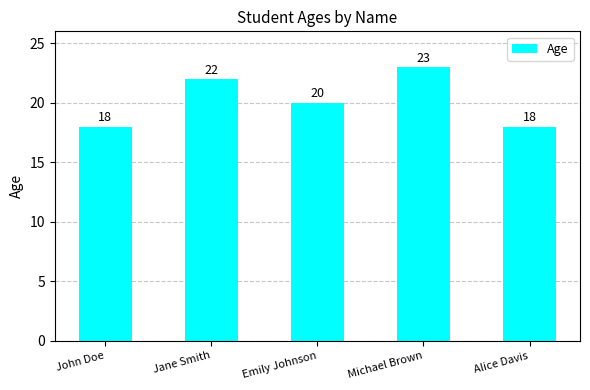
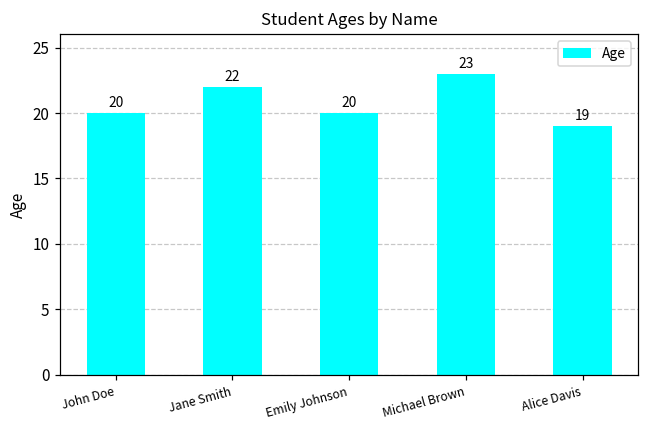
John Doe: 18 -> 20
Alice Davis: 18 -> 19
